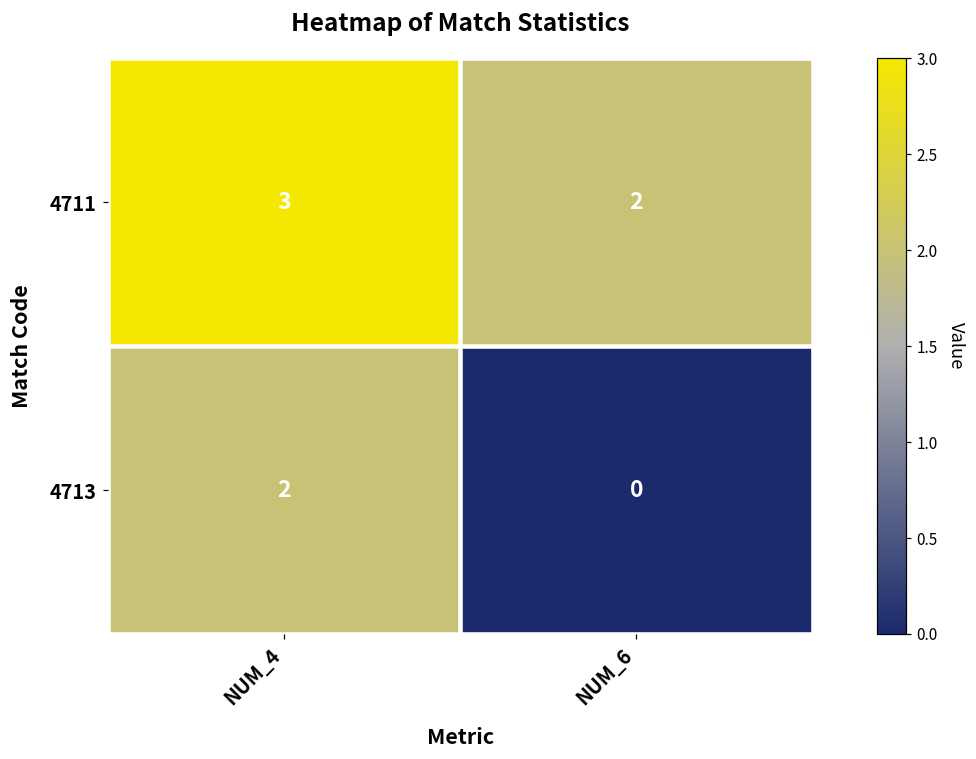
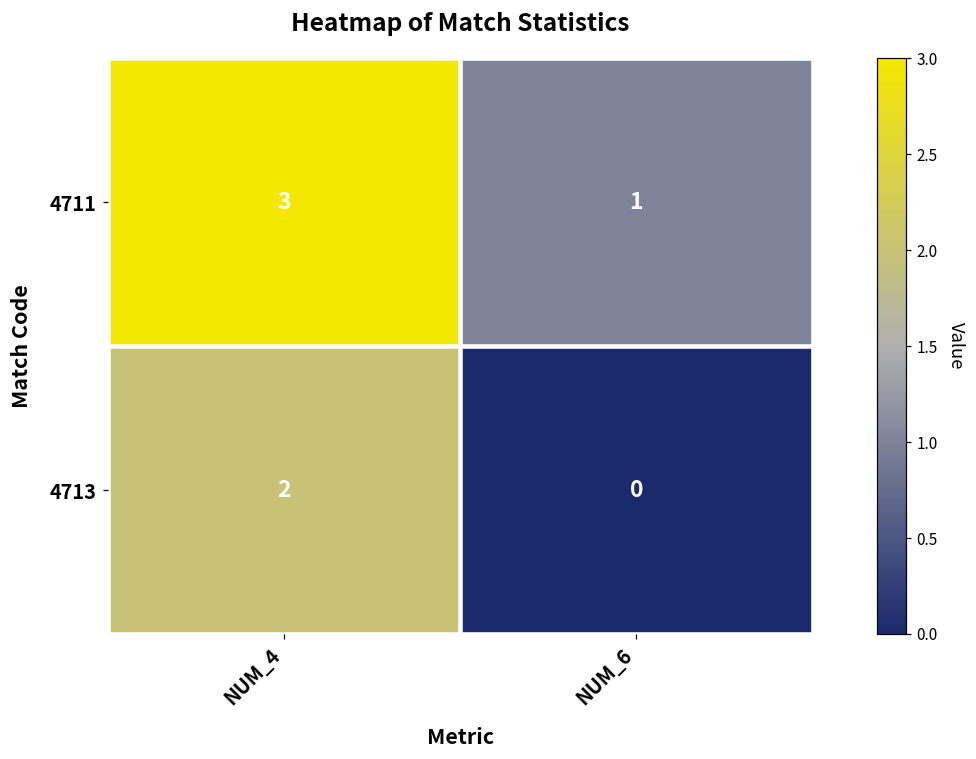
4711, NUM_6: 2 -> 1
